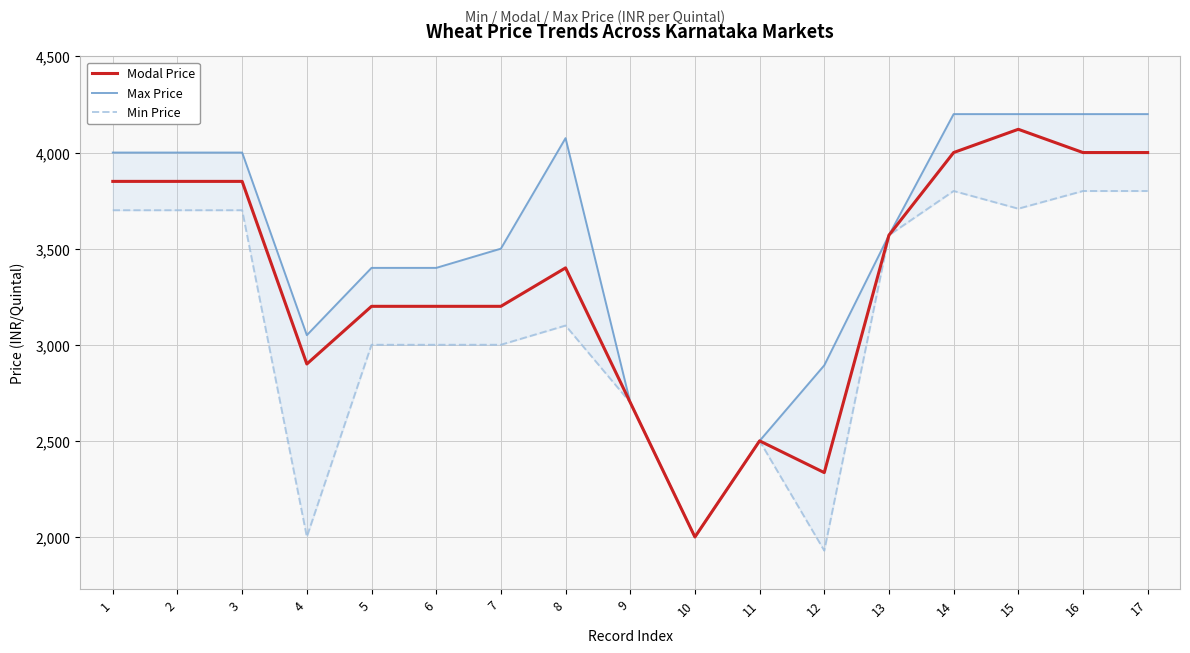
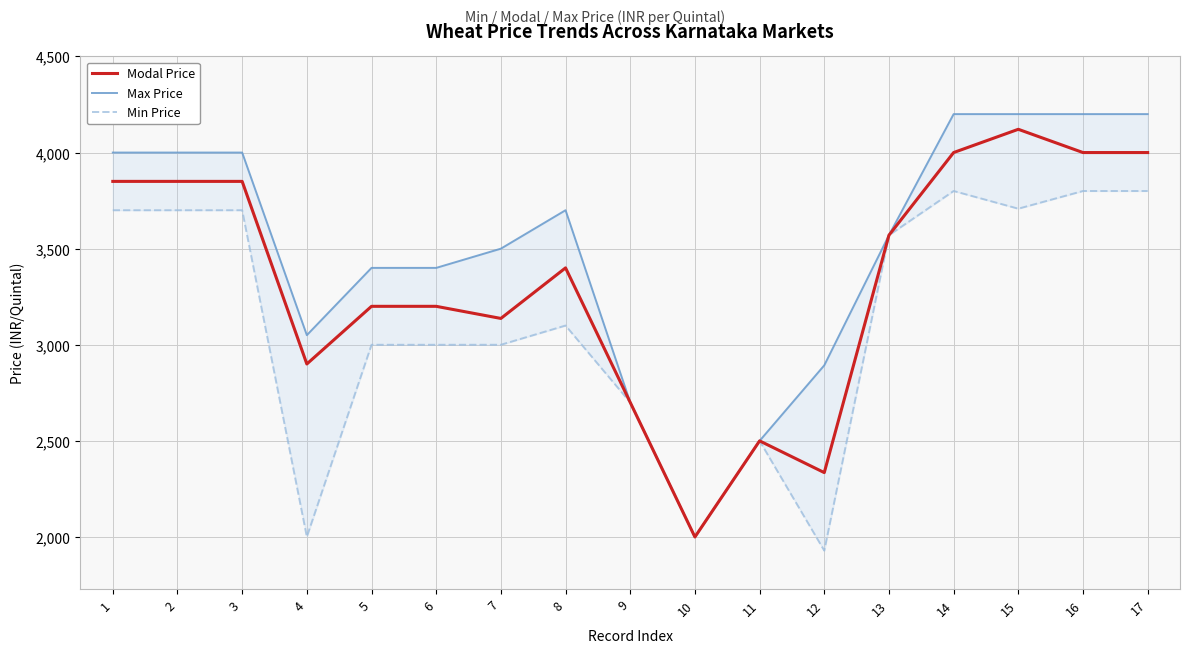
Modal Price, 7: 3,200 -> 3,140
Max Price, 8: 4,080 -> 3,700
